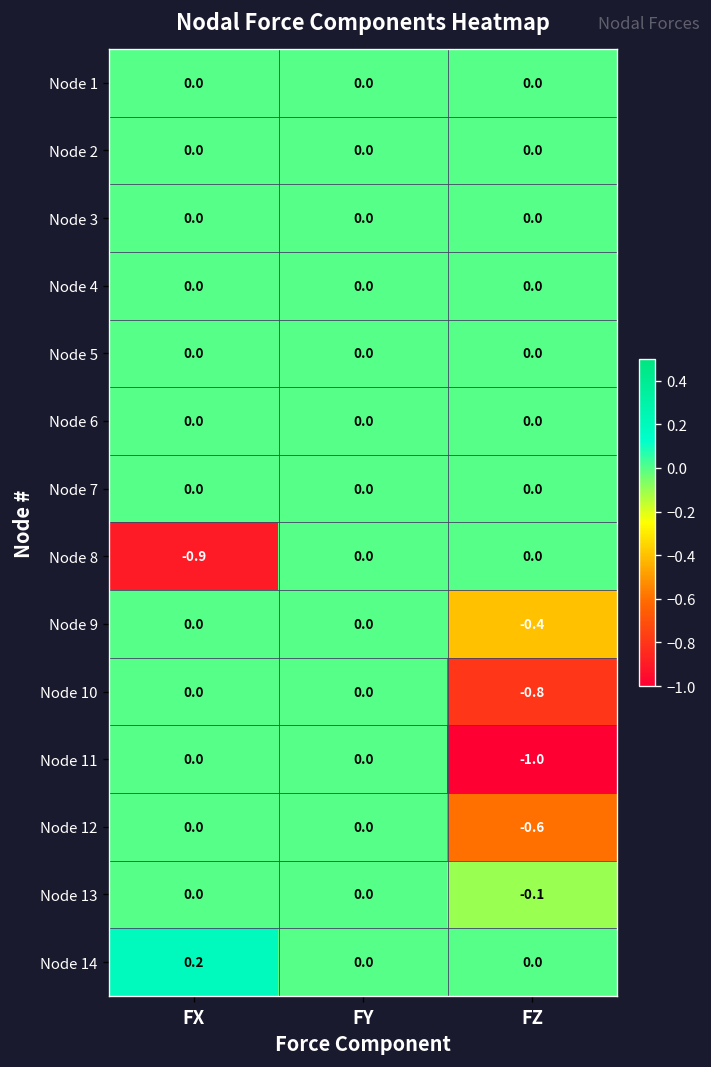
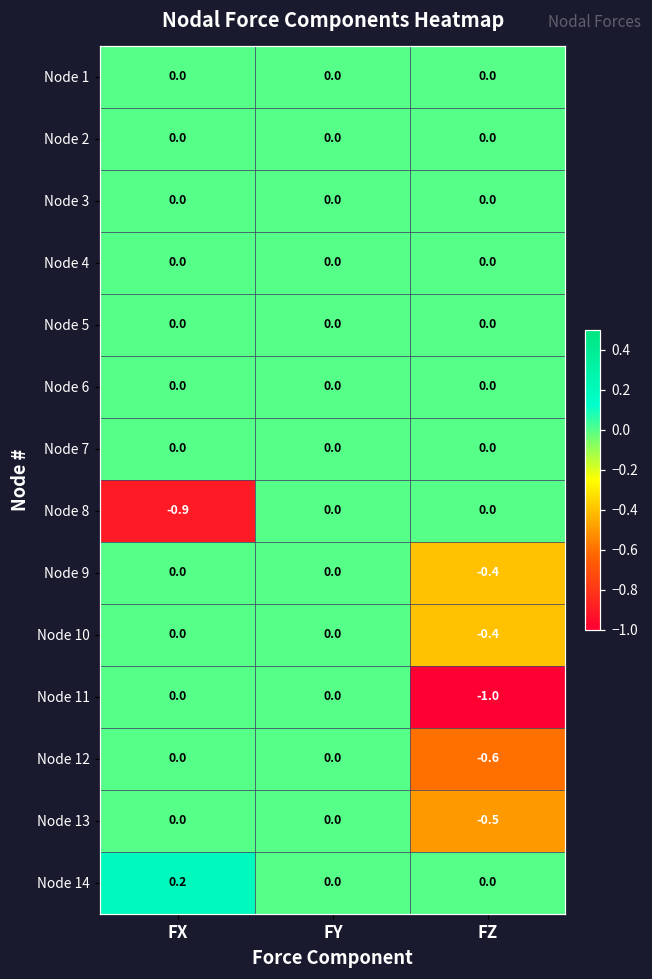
Node 10, FZ: -0.8 -> -0.4
Node 13, FZ: -0.1 -> -0.5
